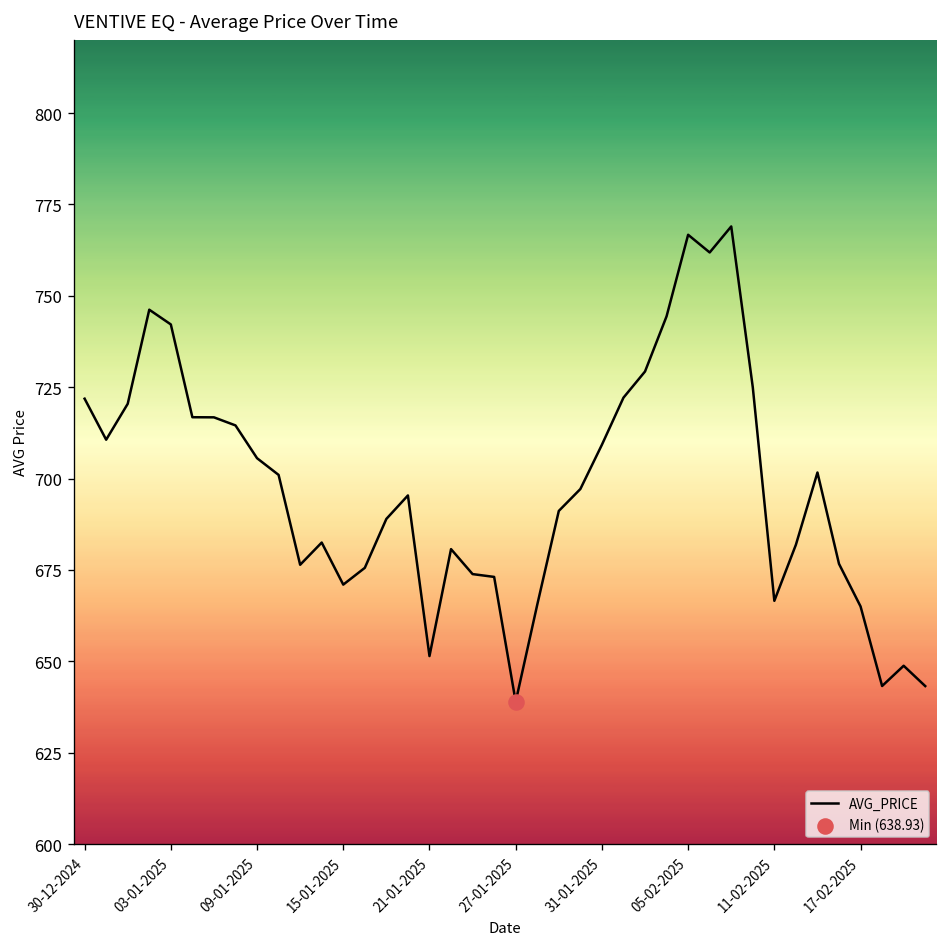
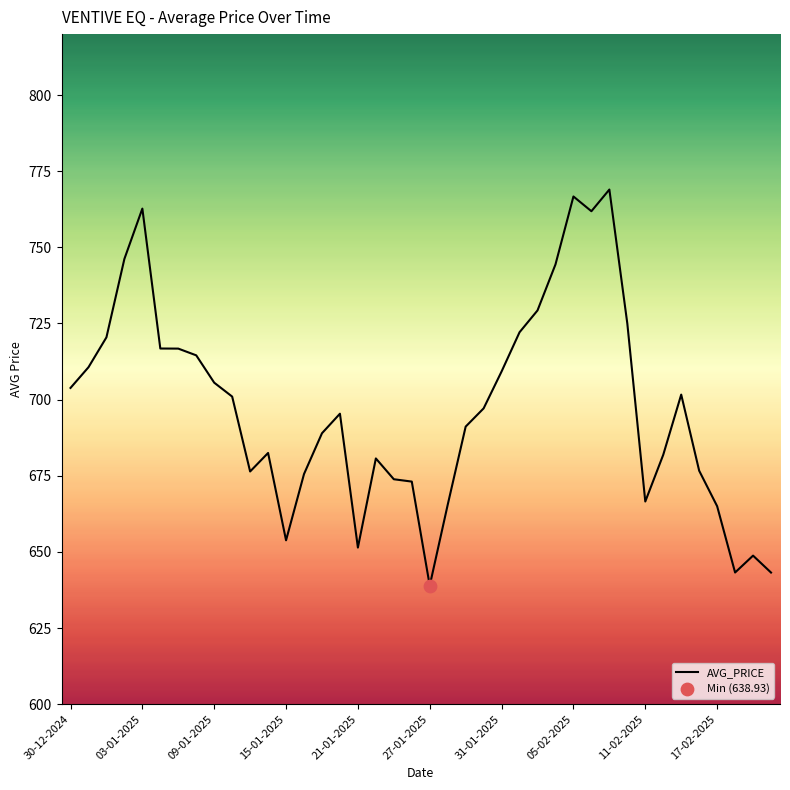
AVG_PRICE, 30-12-2024: 722 -> 704
AVG_PRICE, 03-01-2025: 742 -> 763
AVG_PRICE, 15-01-2025: 671 -> 654
